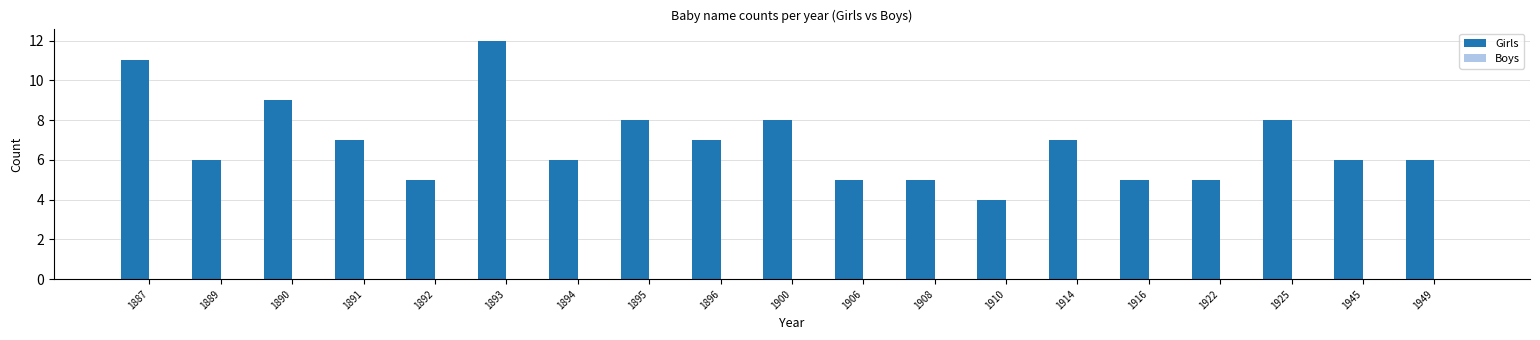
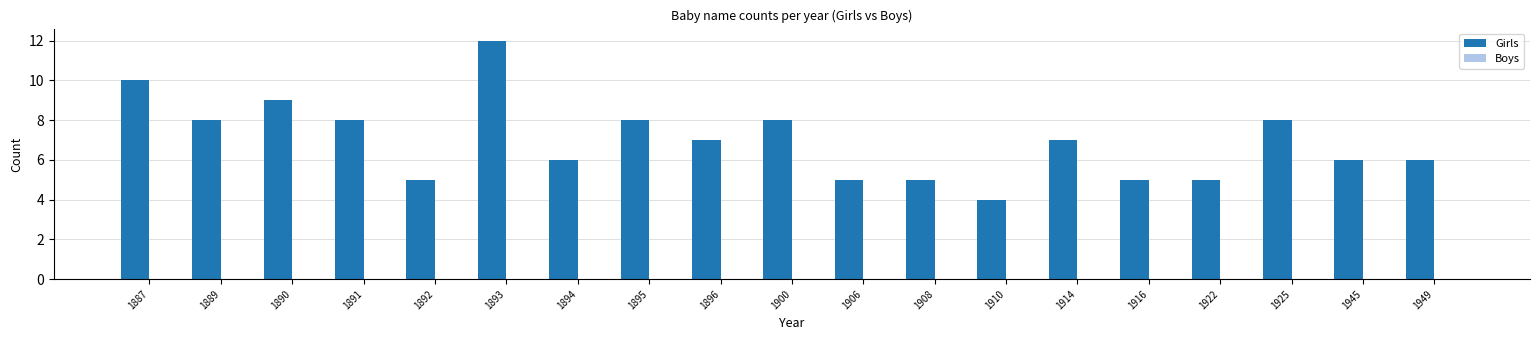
Girls, 1887: 11 -> 10
Girls, 1889: 6 -> 8
Girls, 1891: 7 -> 8
